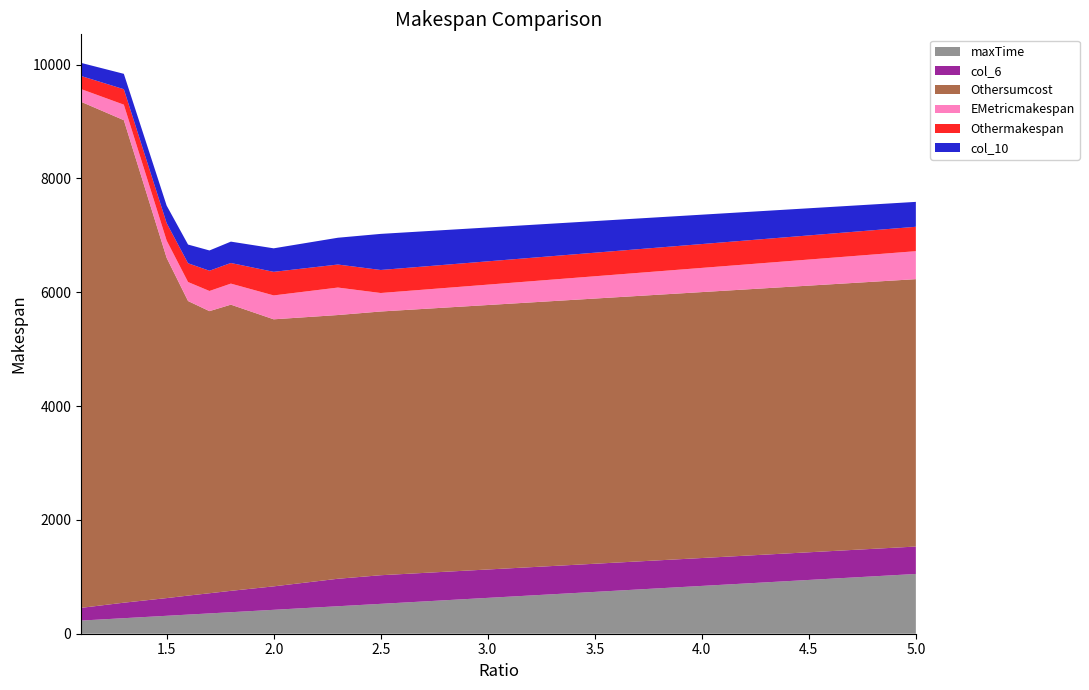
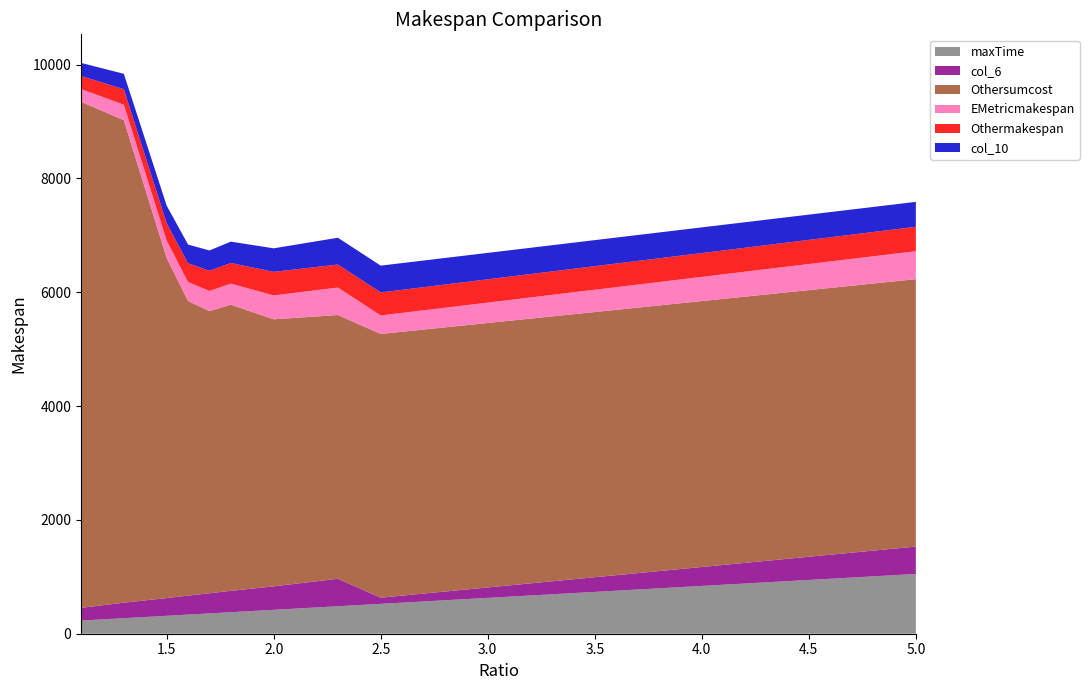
col_6, 2.5: 500 -> 100
col_10, 2.5: 600 -> 500
